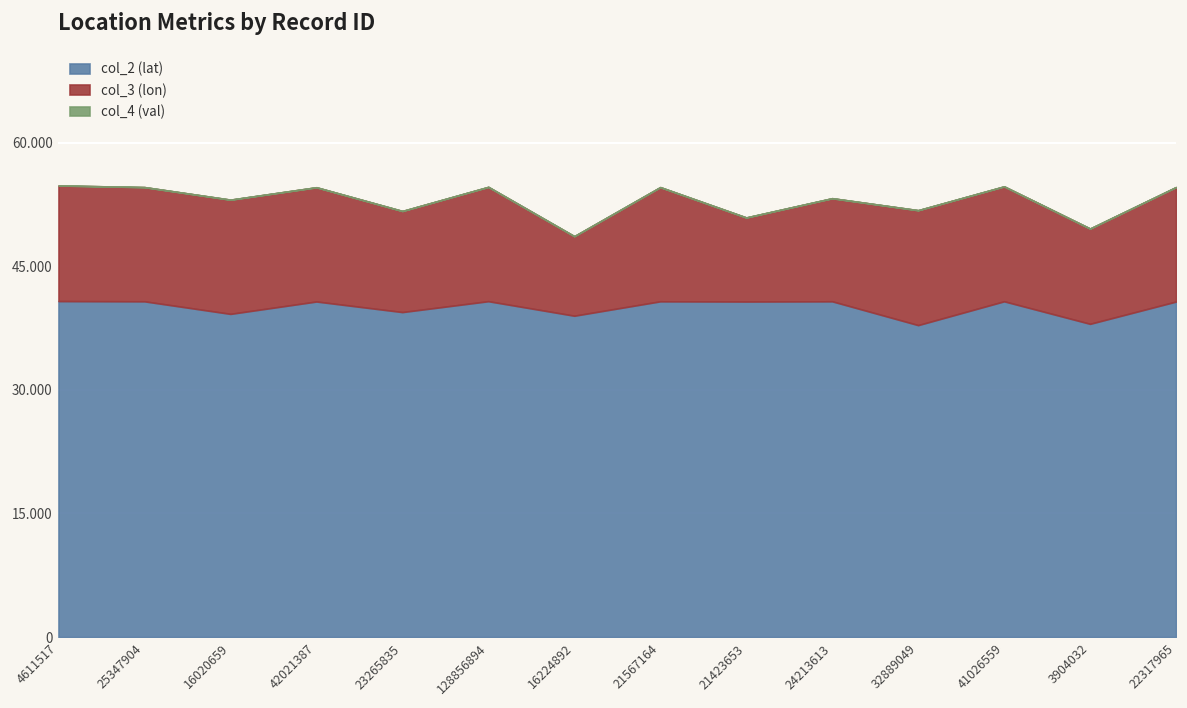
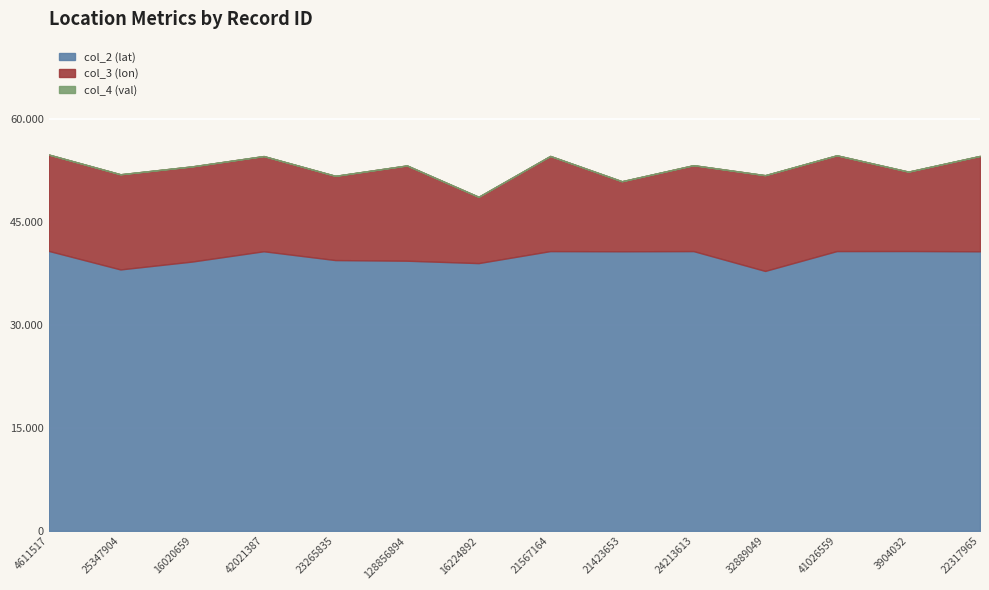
col_2 (lat), 25347904: 41 -> 38
col_2 (lat), 128856894: 41 -> 39
col_2 (lat), 3904032: 38 -> 41
